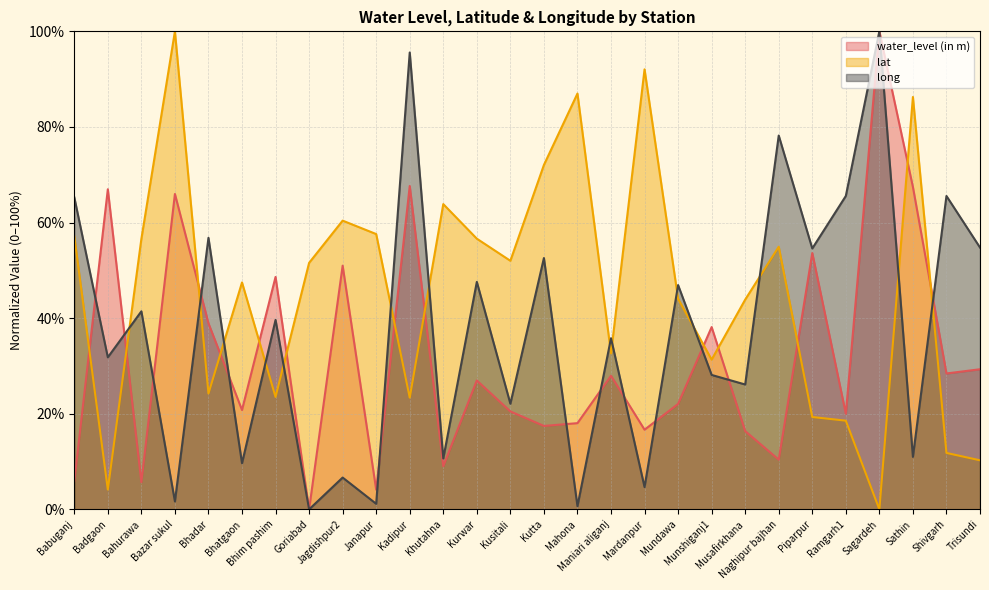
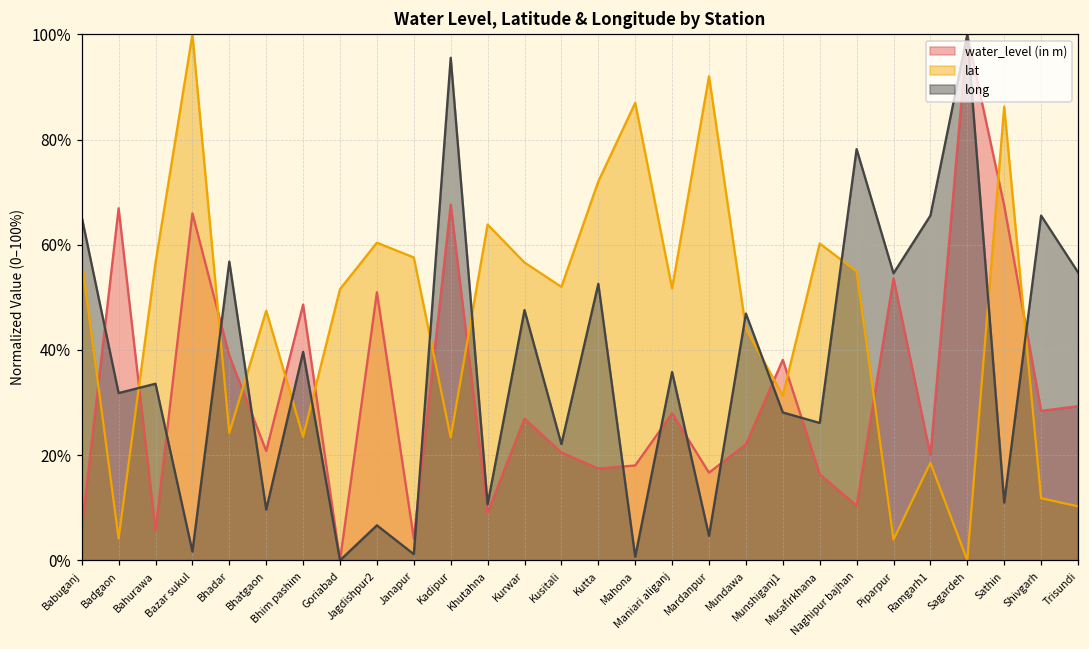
long, Bahurawa: 41% -> 34%
lat, Maniari aliganj: 33% -> 52%
lat, Musafirkhana: 44% -> 60%
lat, Piparpur: 19% -> 4%
